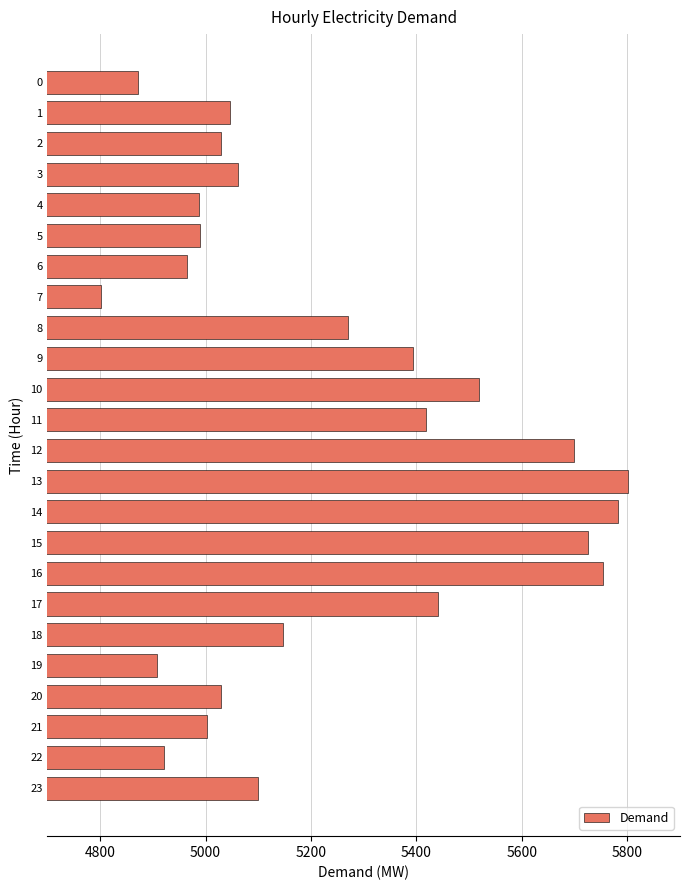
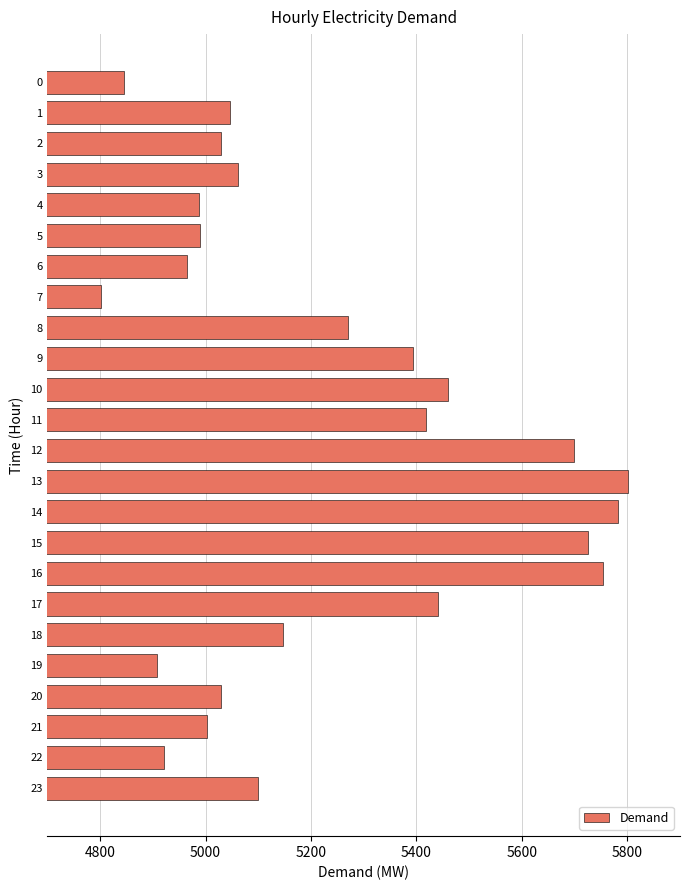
0: 4870 -> 4850
10: 5520 -> 5460
